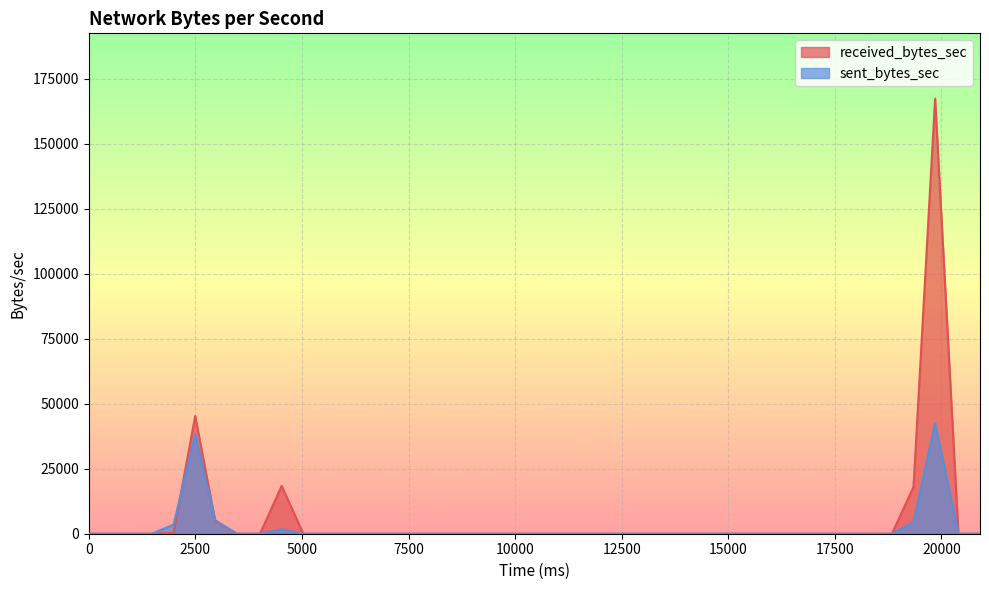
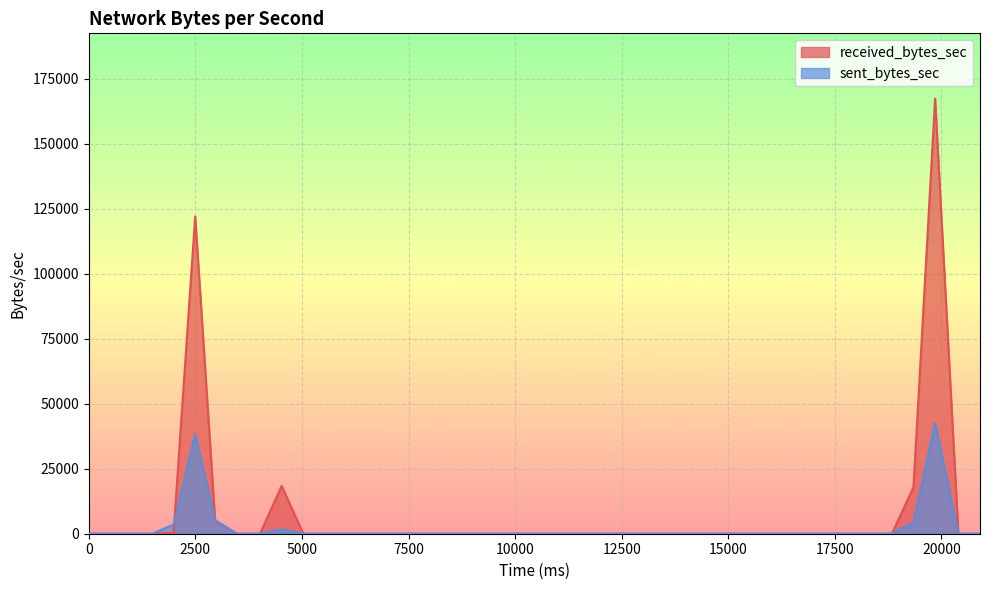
received_bytes_sec, 2500: 45000 -> 122000
